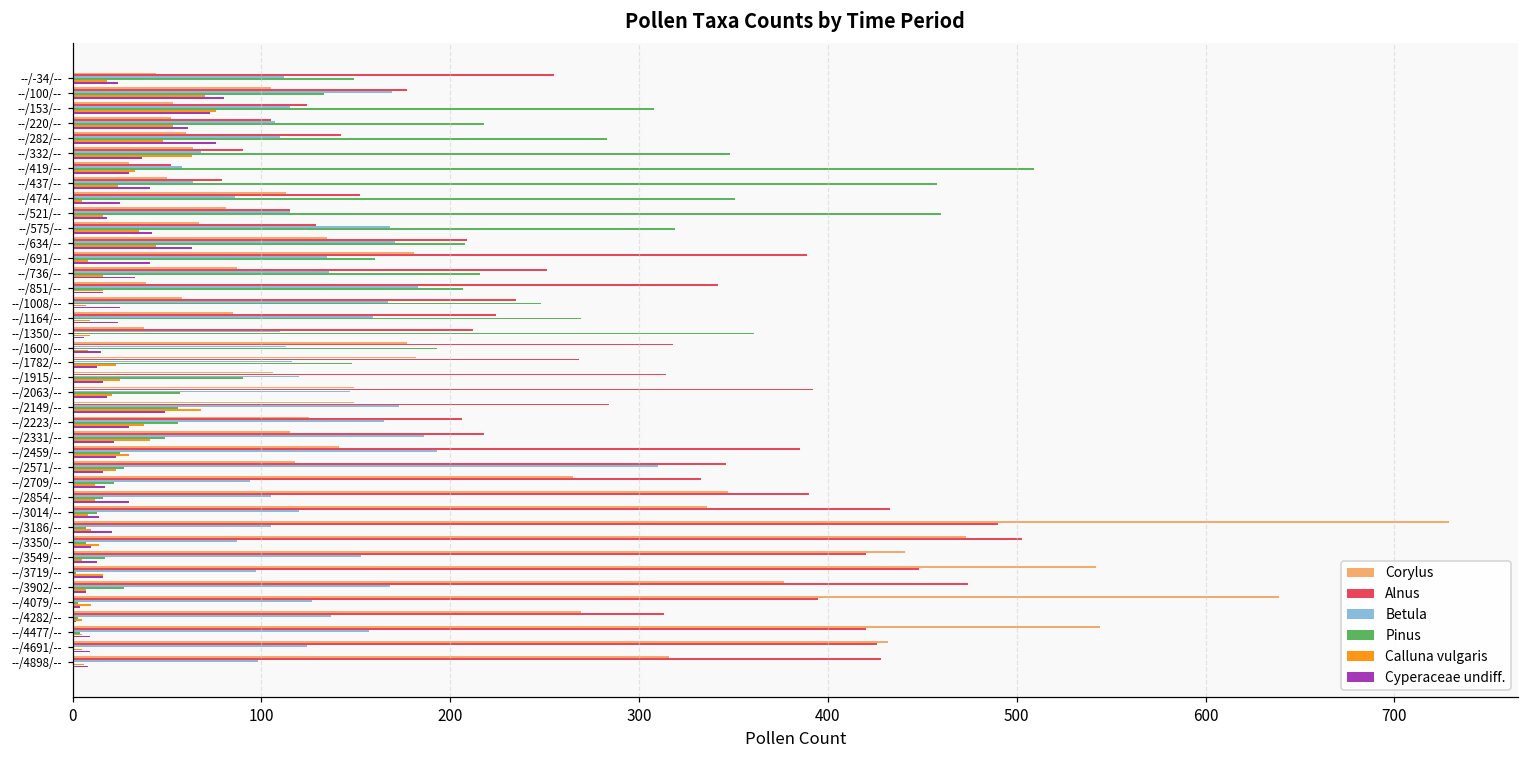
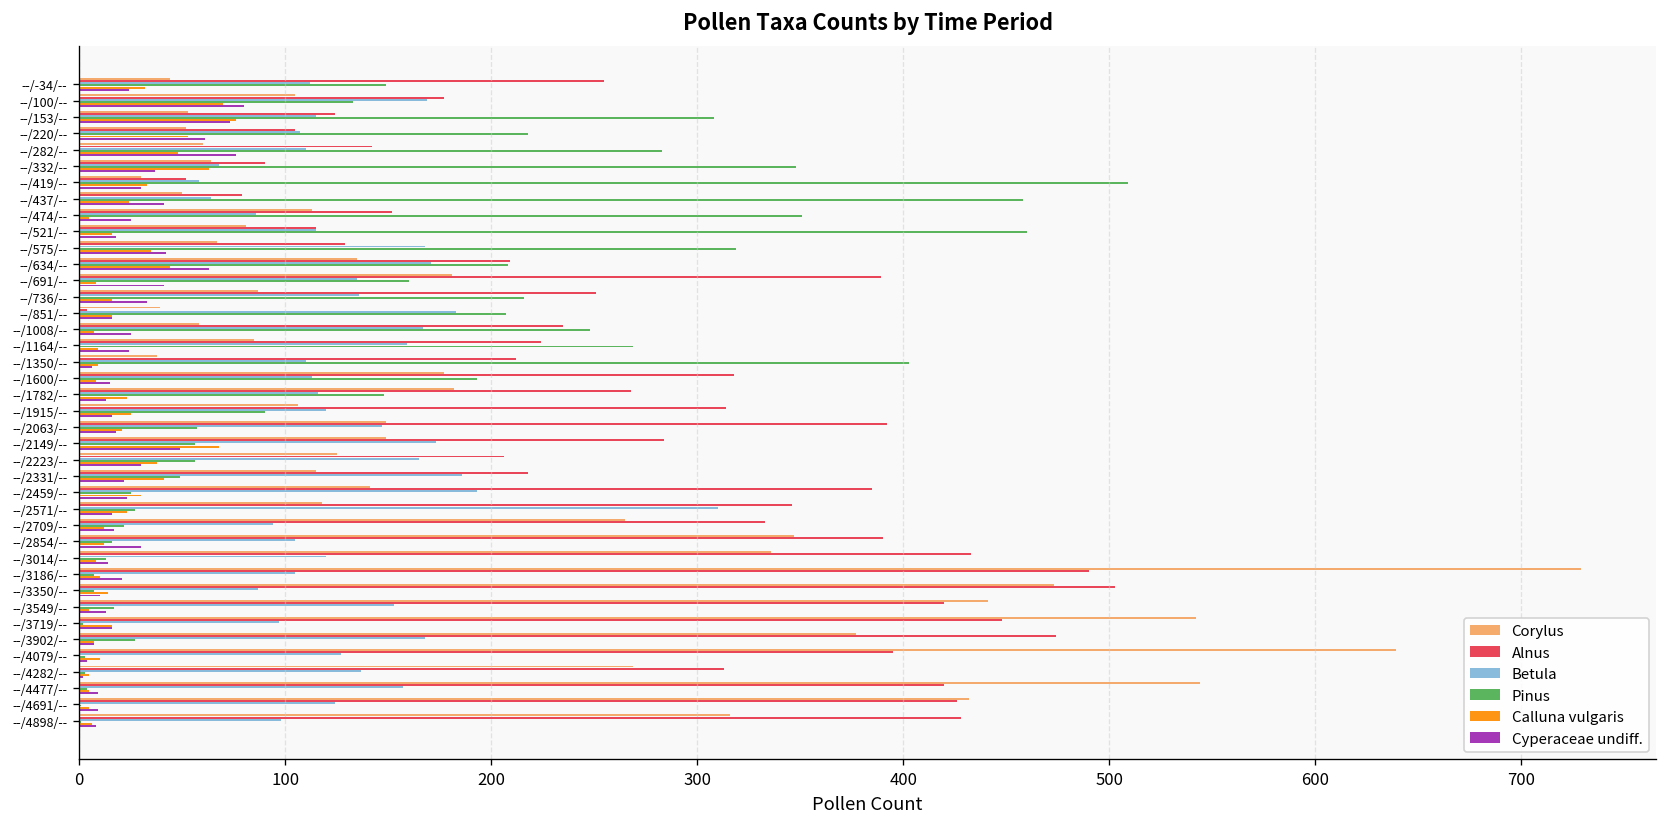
Calluna vulgaris, --/-34/--: 18 -> 32
Alnus, --/851/--: 342 -> 4
Pinus, --/1350/--: 361 -> 403
